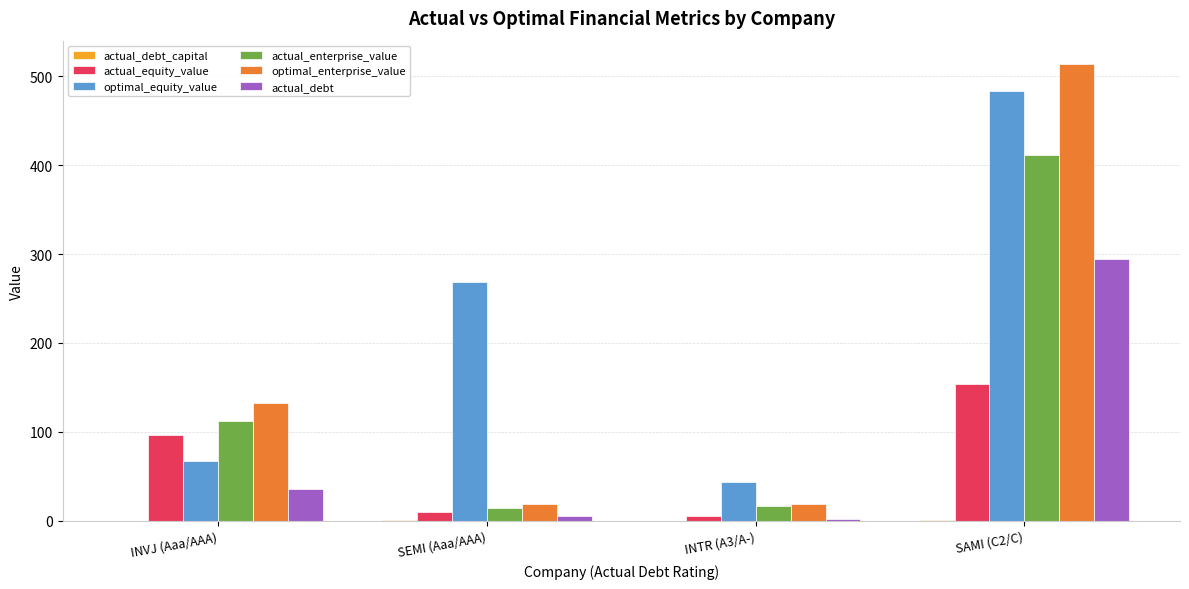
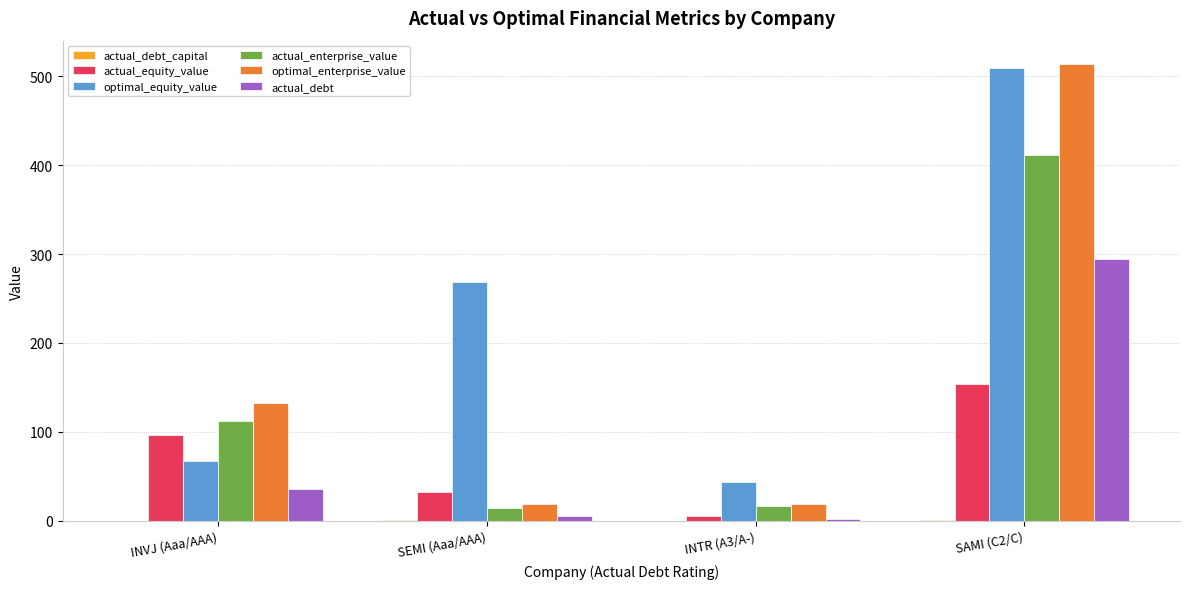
actual_equity_value, SEMI (Aaa/AAA): 10 -> 30
optimal_equity_value, SAMI (C2/C): 480 -> 510
